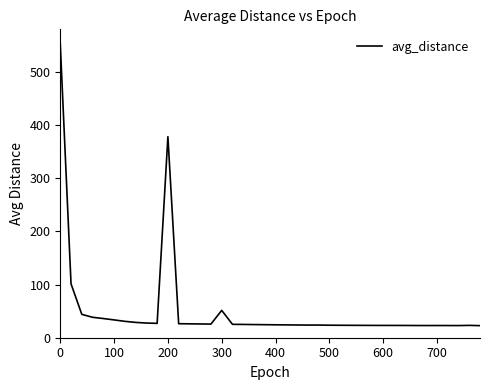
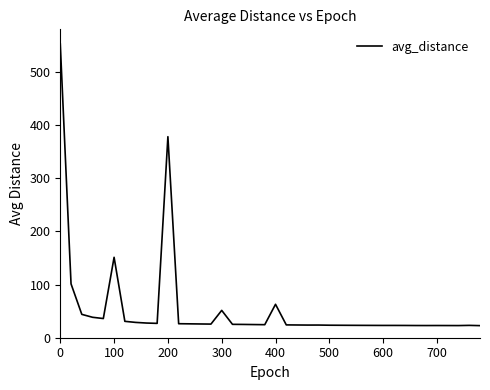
100: 30 -> 150
400: 20 -> 60
